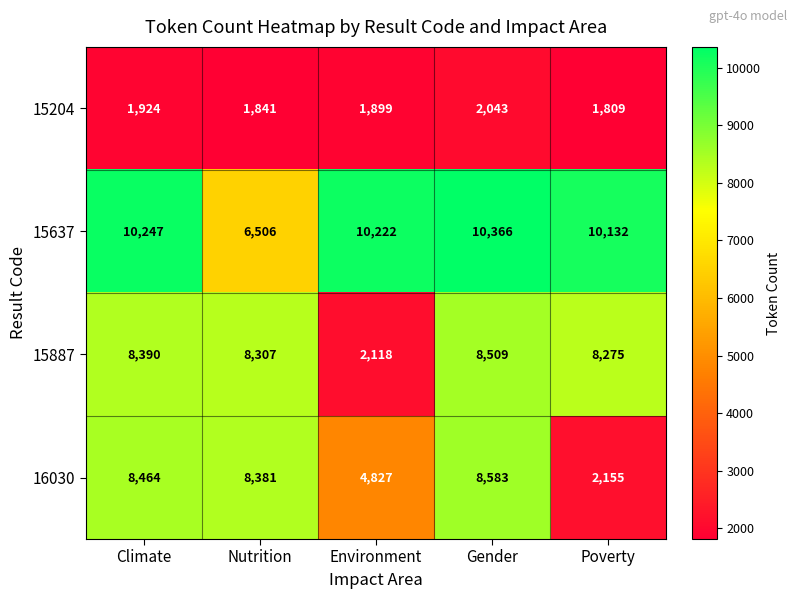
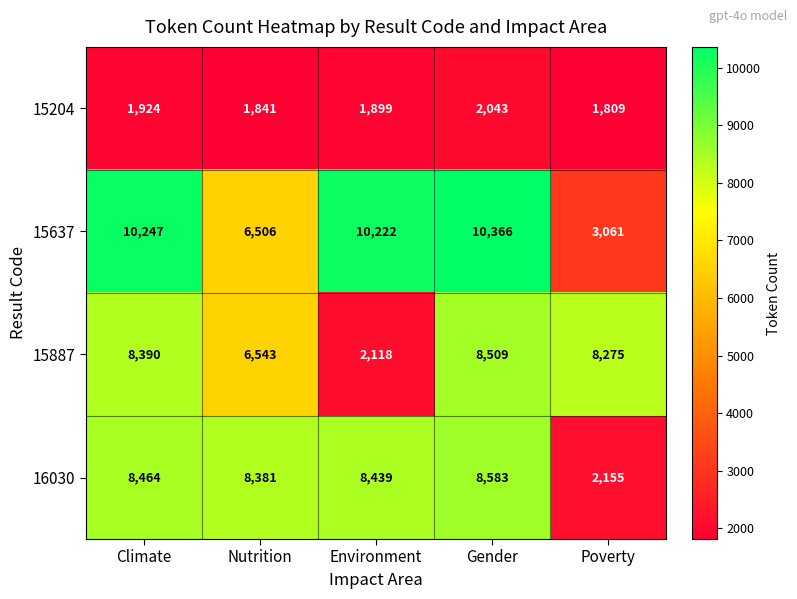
15637, Poverty: 10,132 -> 3,061
15887, Nutrition: 8,307 -> 6,543
16030, Environment: 4,827 -> 8,439
